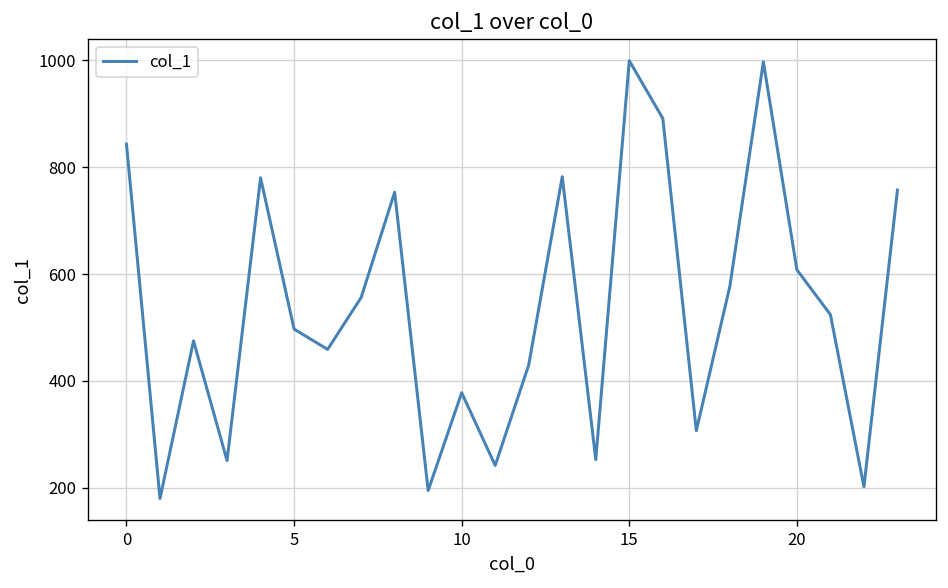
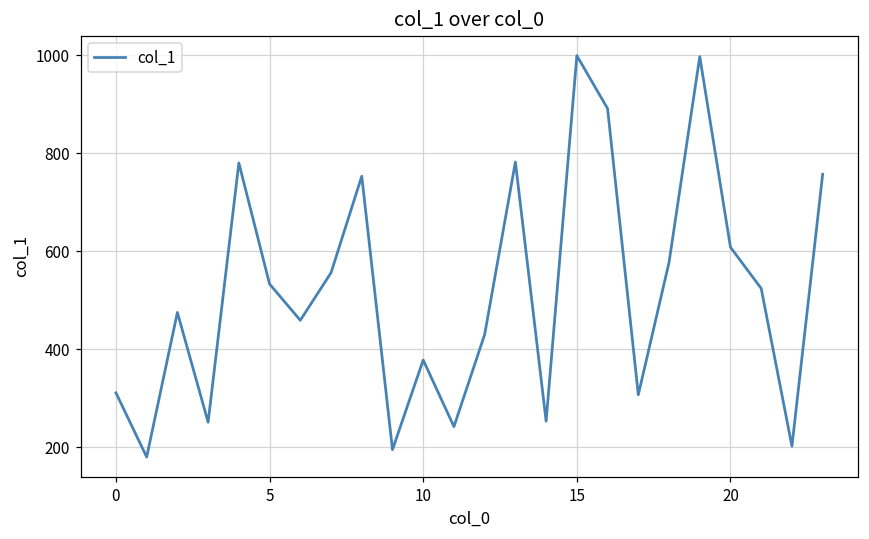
0: 840 -> 310
5: 500 -> 530
